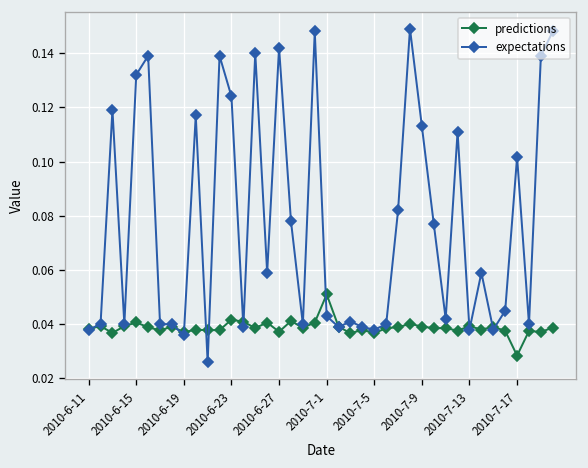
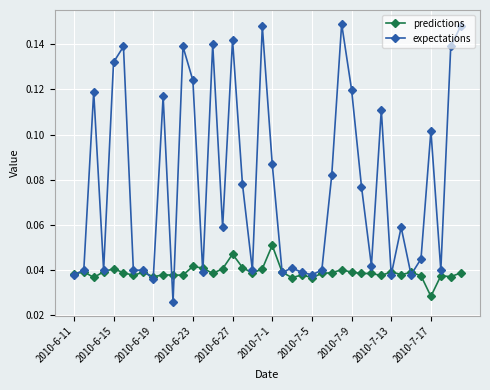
predictions, 2010-6-27: 0.037 -> 0.047
expectations, 2010-7-1: 0.043 -> 0.087
expectations, 2010-7-9: 0.113 -> 0.120
